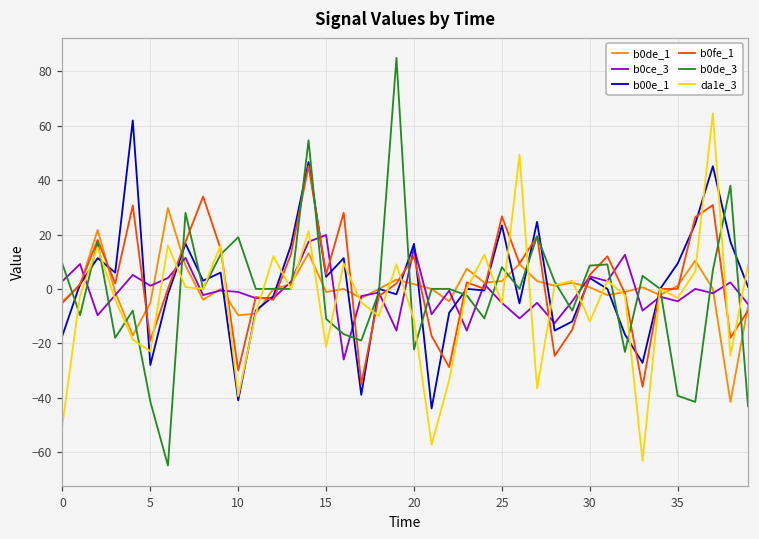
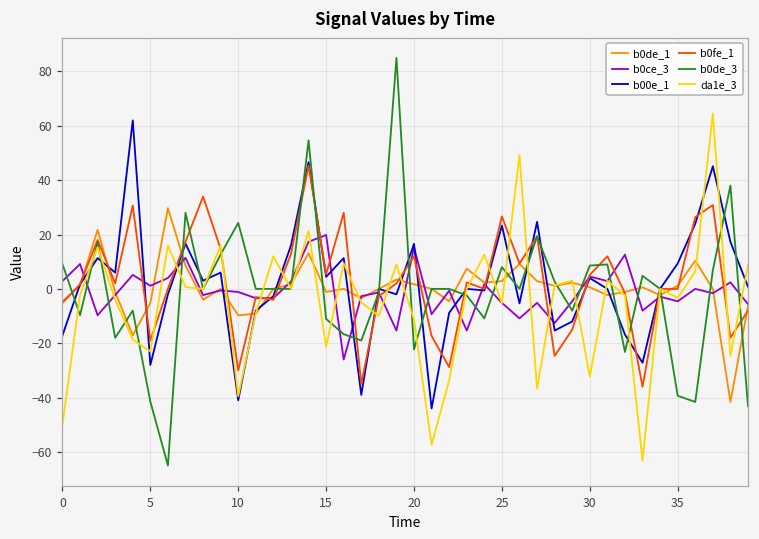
b0de_3, 10: 19 -> 24
da1e_3, 30: -12 -> -32
